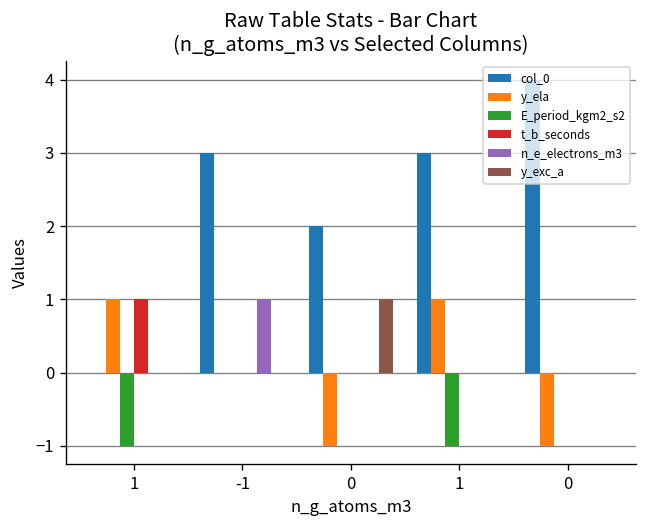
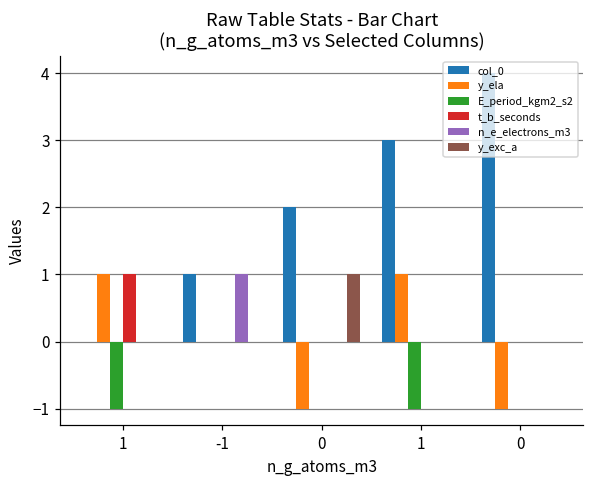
col_0, -1: 3 -> 1
